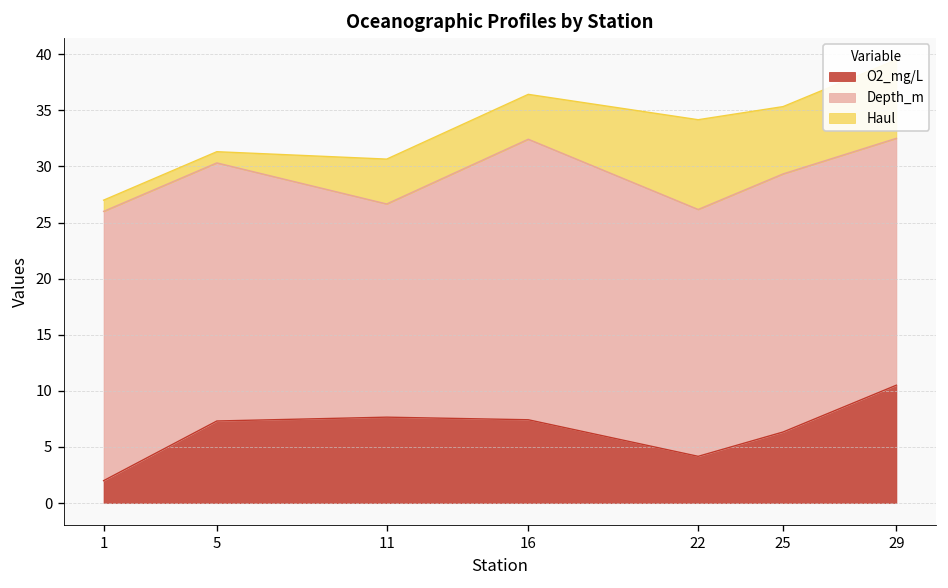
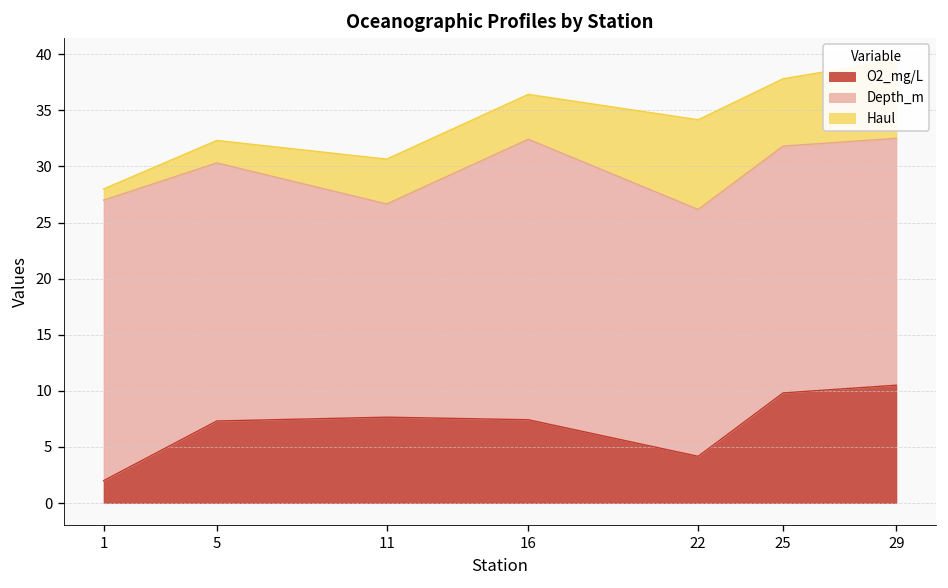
Depth_m, 1: 24 -> 25
Haul, 5: 1 -> 2
O2_mg/L, 25: 6 -> 10
Depth_m, 25: 23 -> 22
